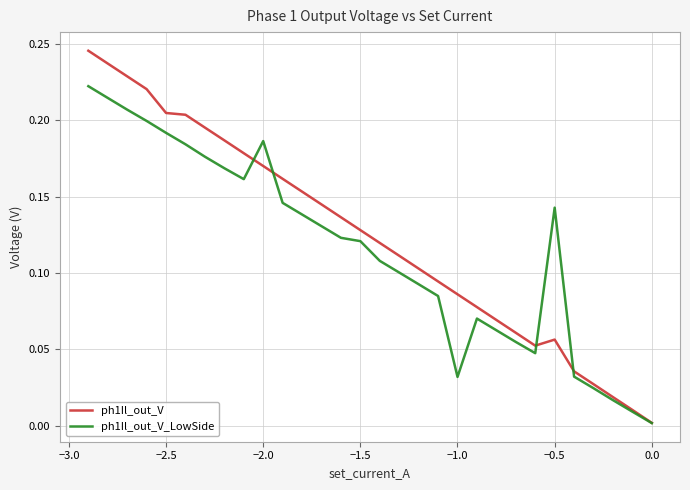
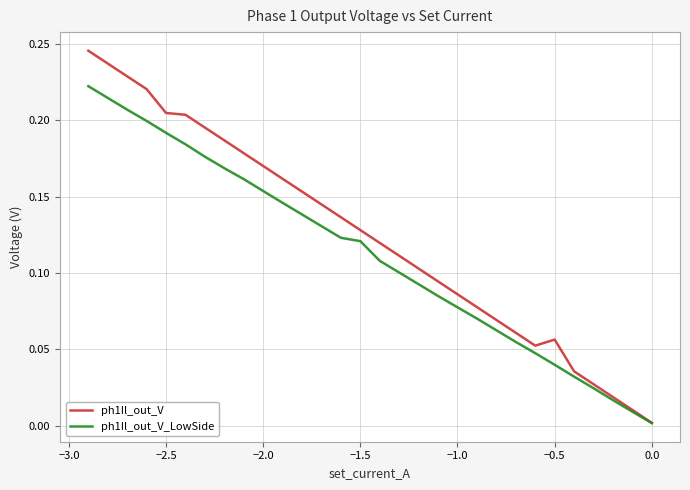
ph1Il_out_V_LowSide, −2.0: 0.186 -> 0.154
ph1Il_out_V_LowSide, −1.0: 0.032 -> 0.078
ph1Il_out_V_LowSide, −0.5: 0.143 -> 0.040
